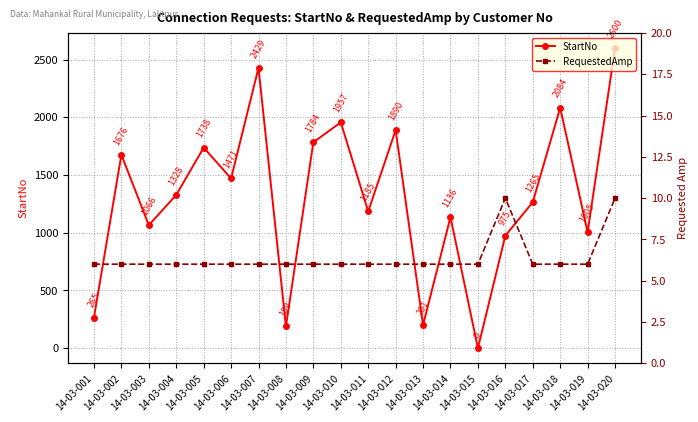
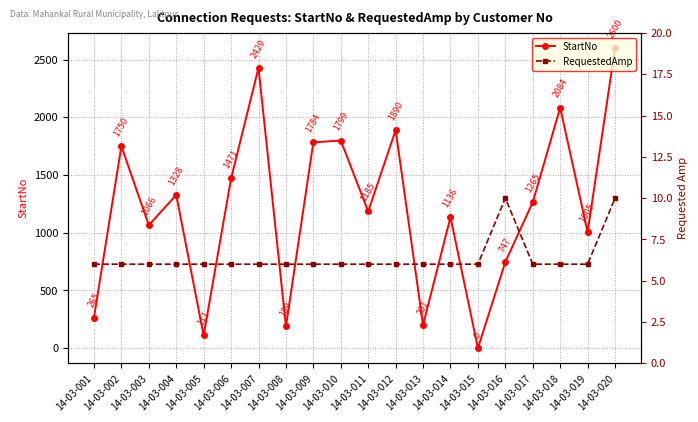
StartNo, 14-03-002: 1676 -> 1750
StartNo, 14-03-005: 1738 -> 111
StartNo, 14-03-010: 1957 -> 1799
StartNo, 14-03-016: 975 -> 747
